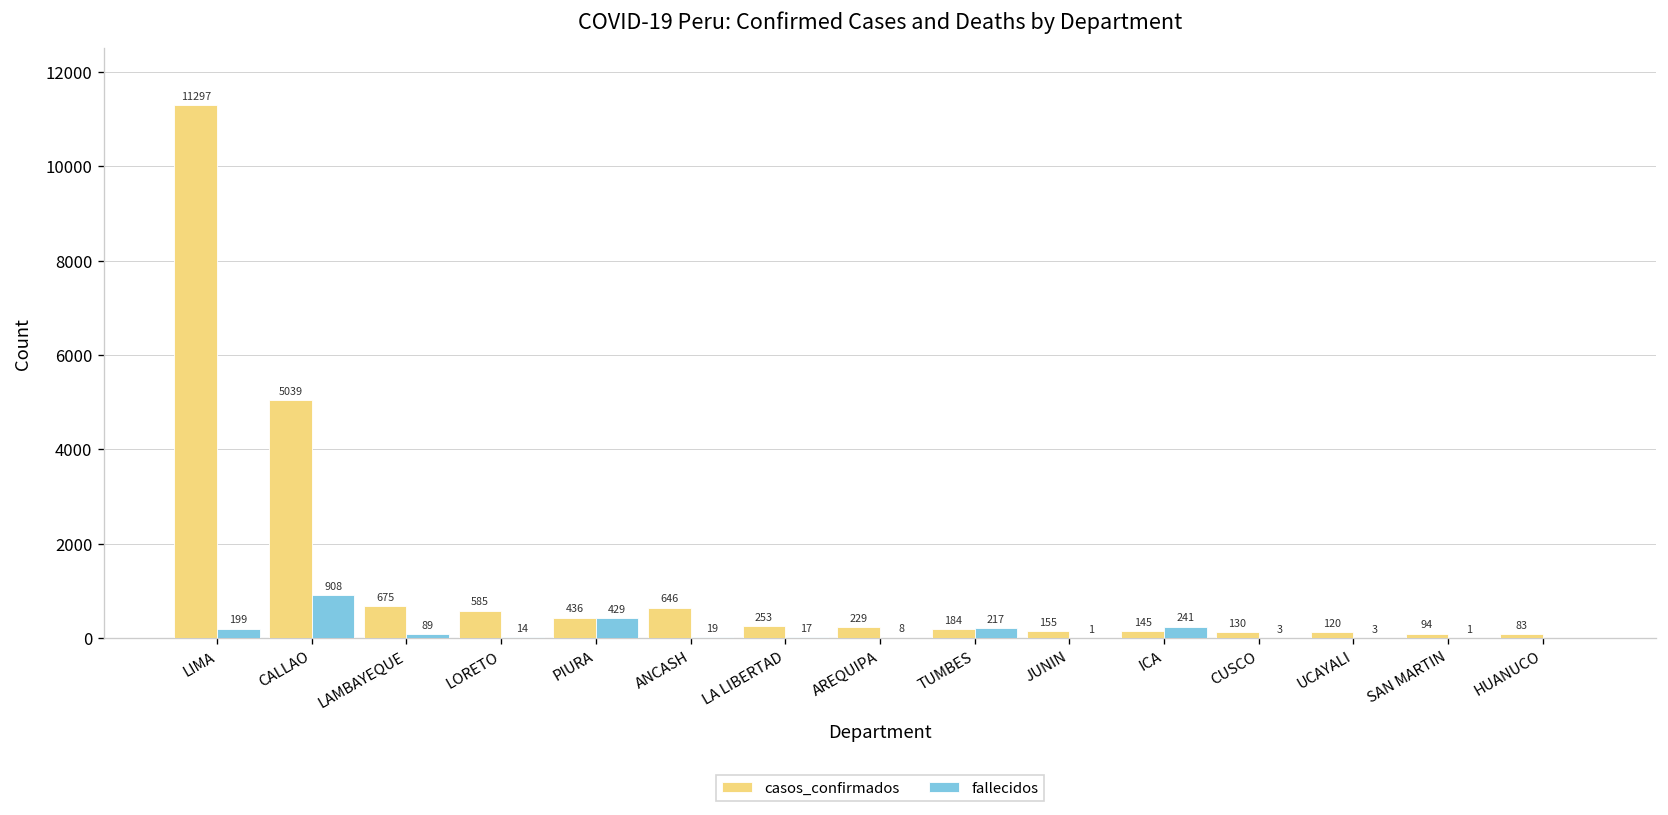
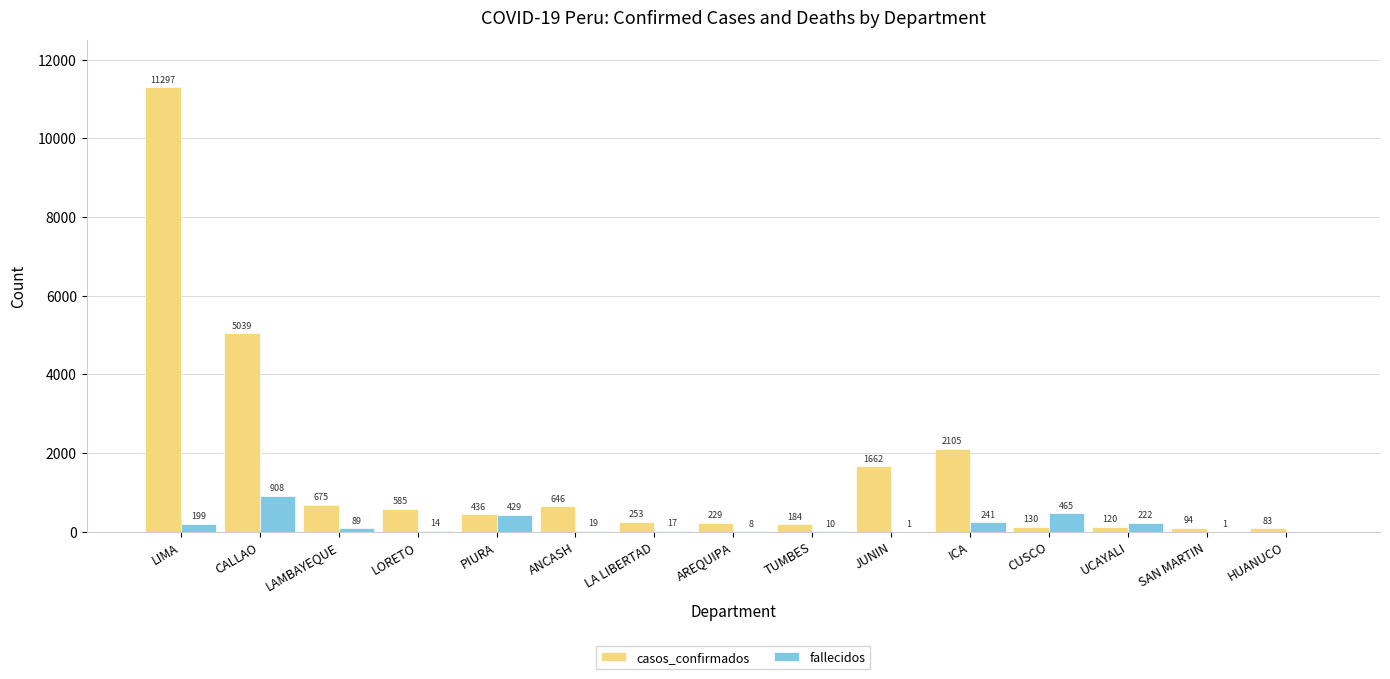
fallecidos, TUMBES: 217 -> 10
casos_confirmados, JUNIN: 155 -> 1662
casos_confirmados, ICA: 145 -> 2105
fallecidos, CUSCO: 3 -> 465
fallecidos, UCAYALI: 3 -> 222
